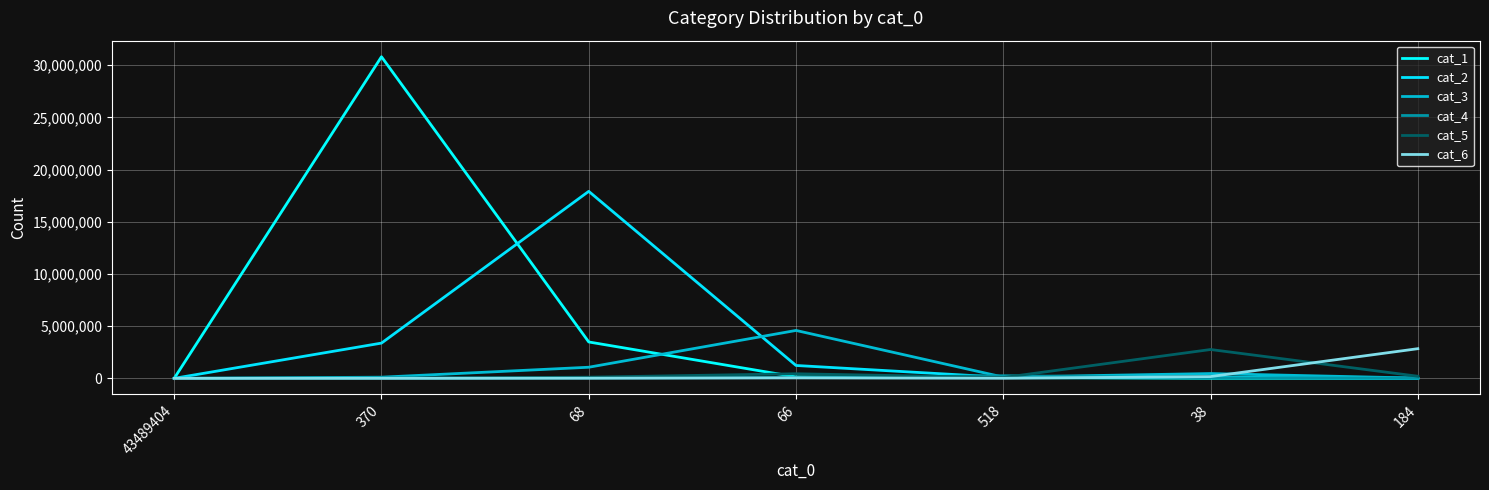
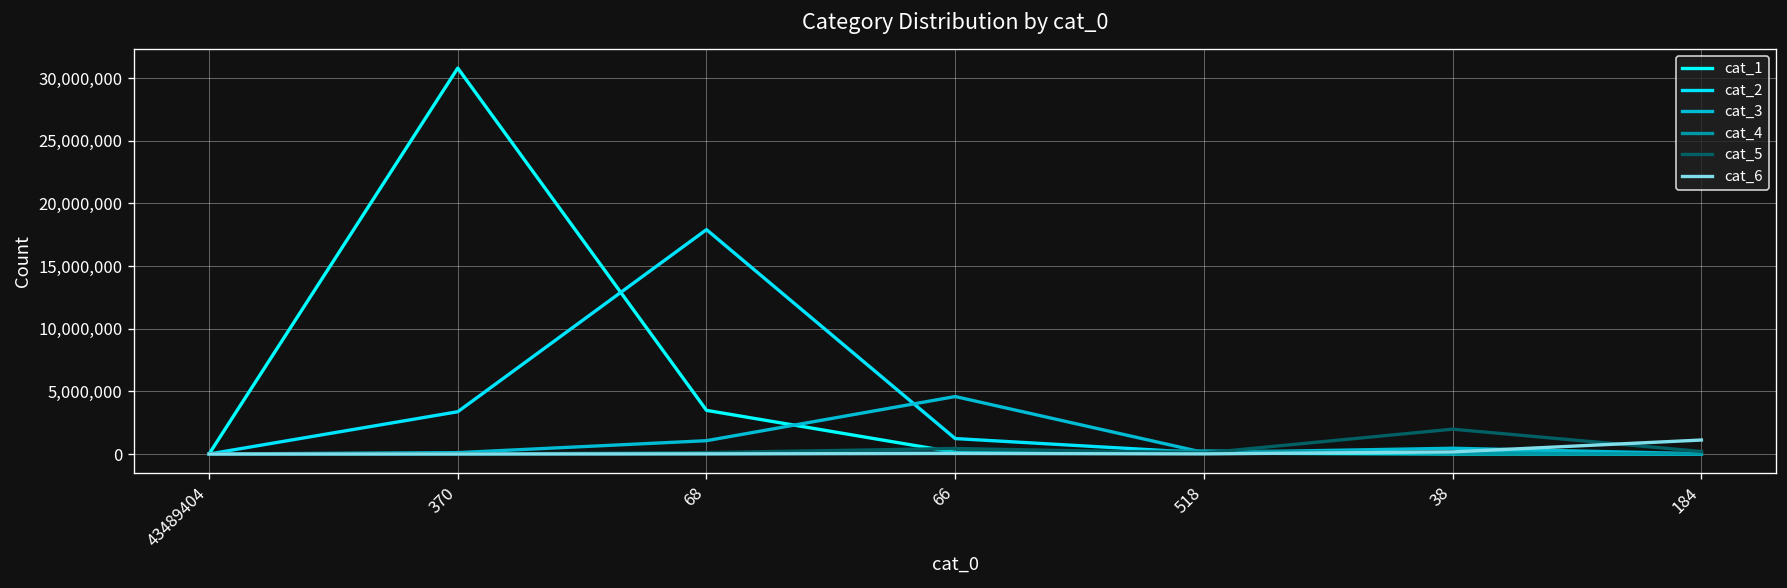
cat_5, 38: 2,800,000 -> 2,000,000
cat_6, 184: 2,800,000 -> 1,100,000
